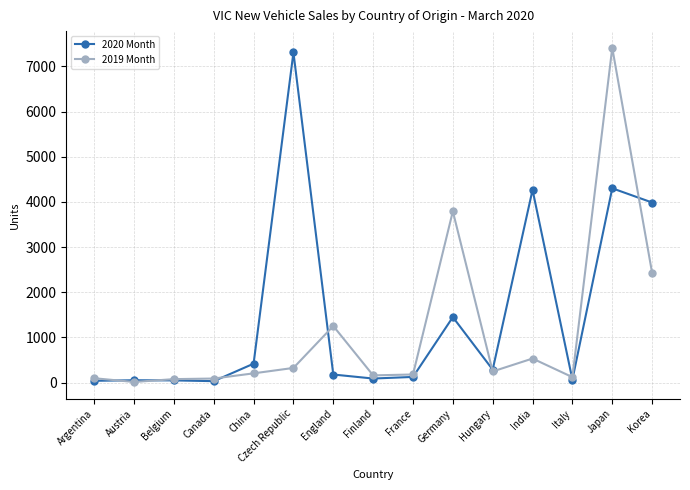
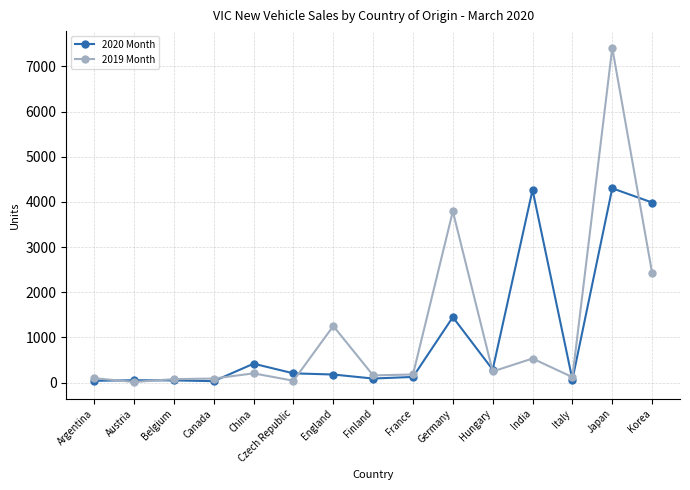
2020 Month, Czech Republic: 7300 -> 200
2019 Month, Czech Republic: 300 -> 0
